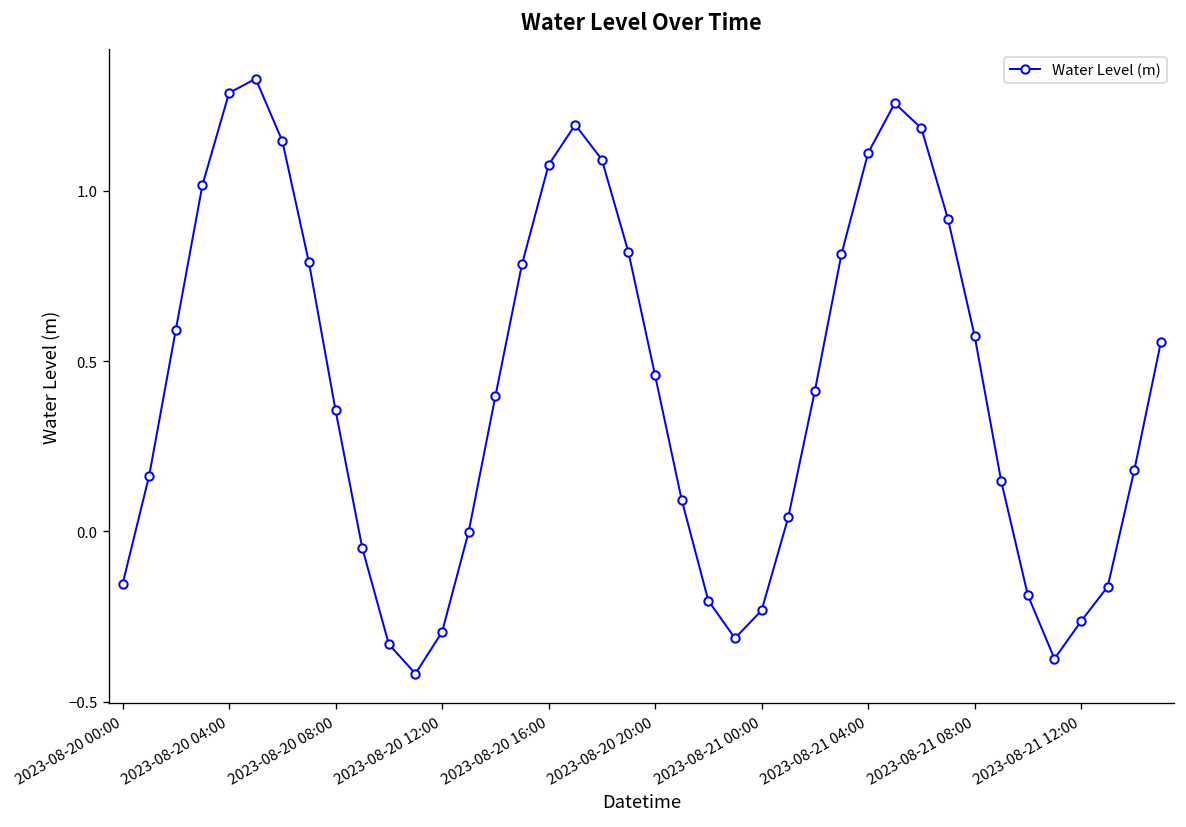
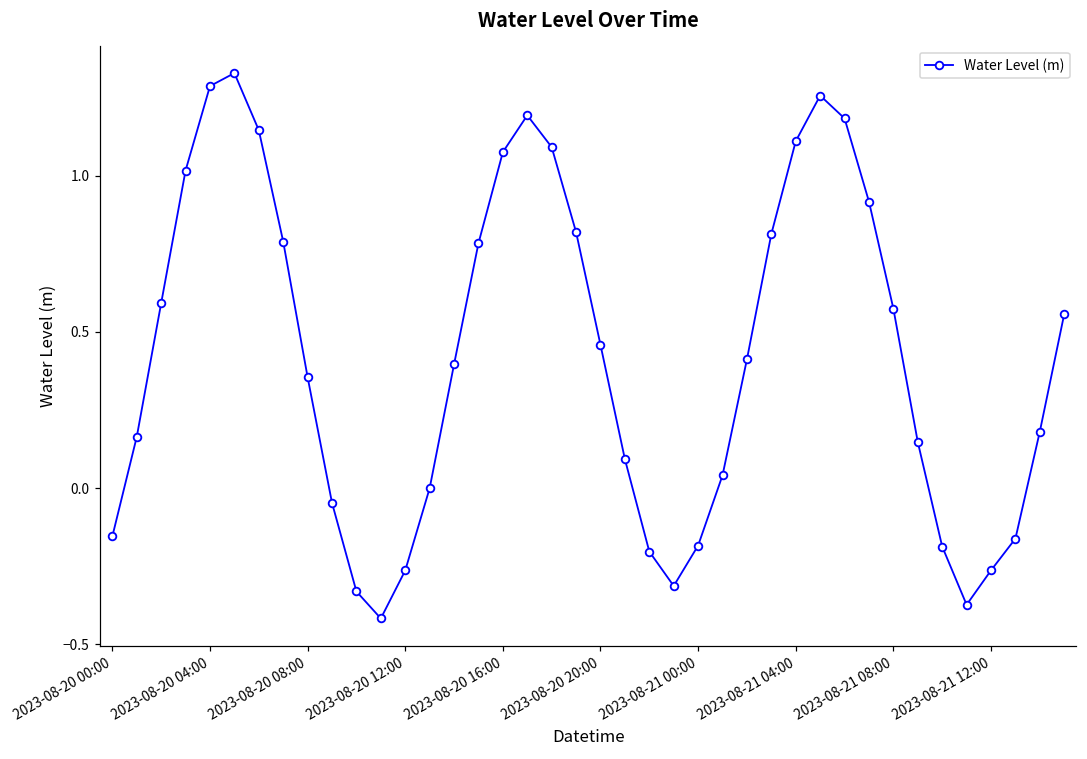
2023-08-20 12:00: -0.30 -> -0.26
2023-08-21 00:00: -0.23 -> -0.18
